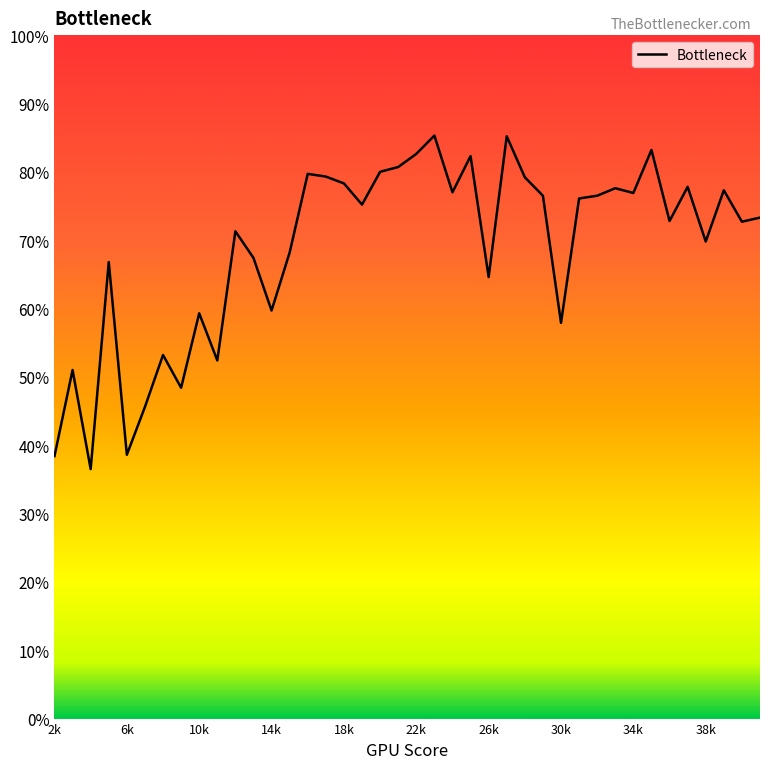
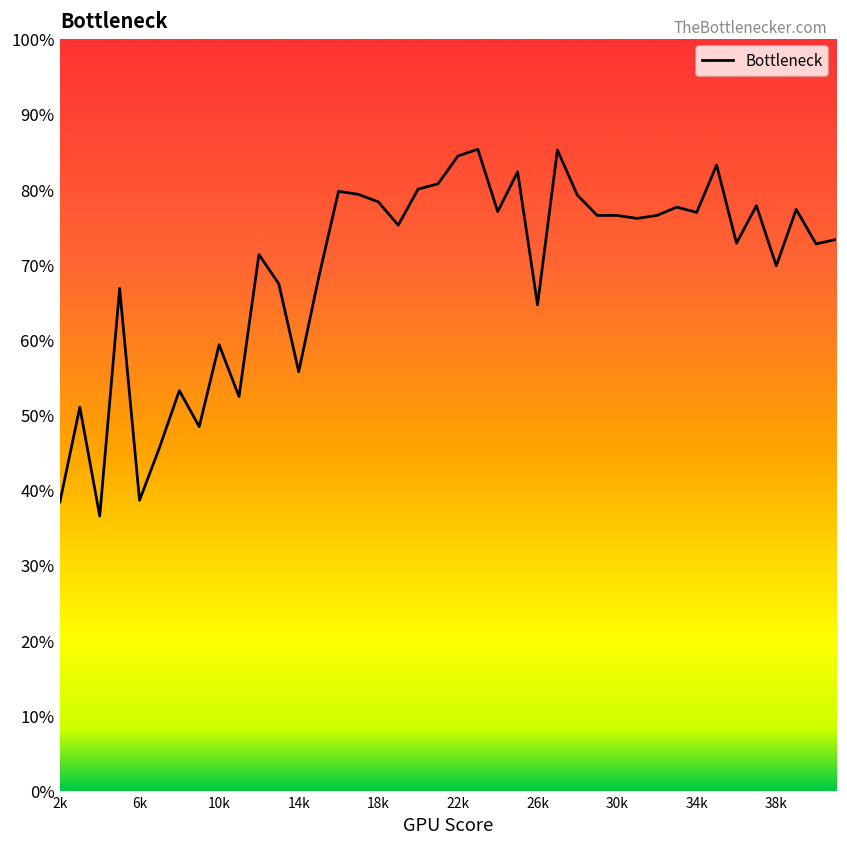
14k: 60% -> 56%
22k: 83% -> 84%
30k: 58% -> 77%
